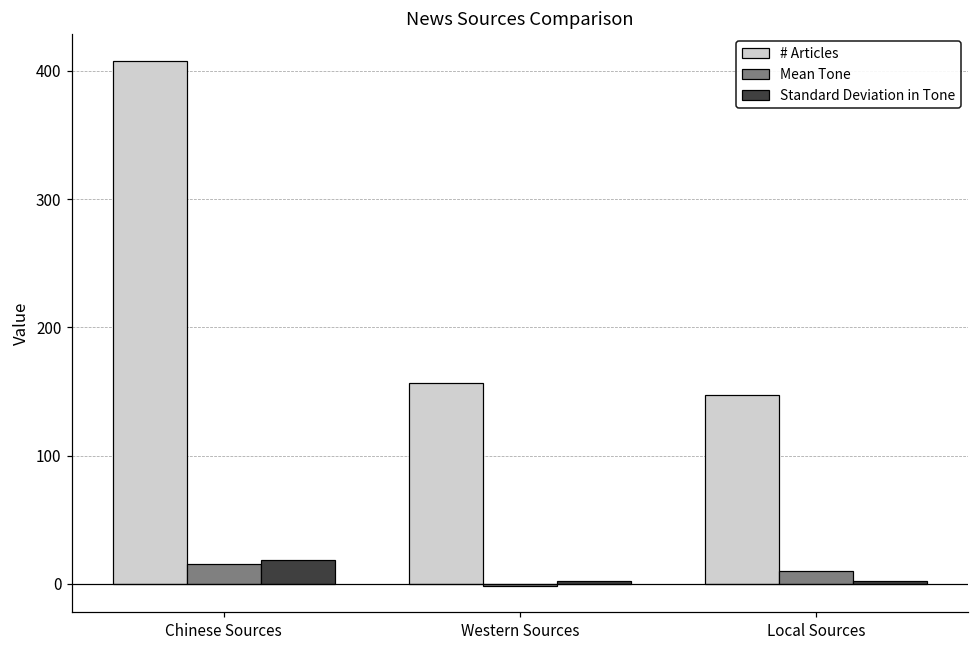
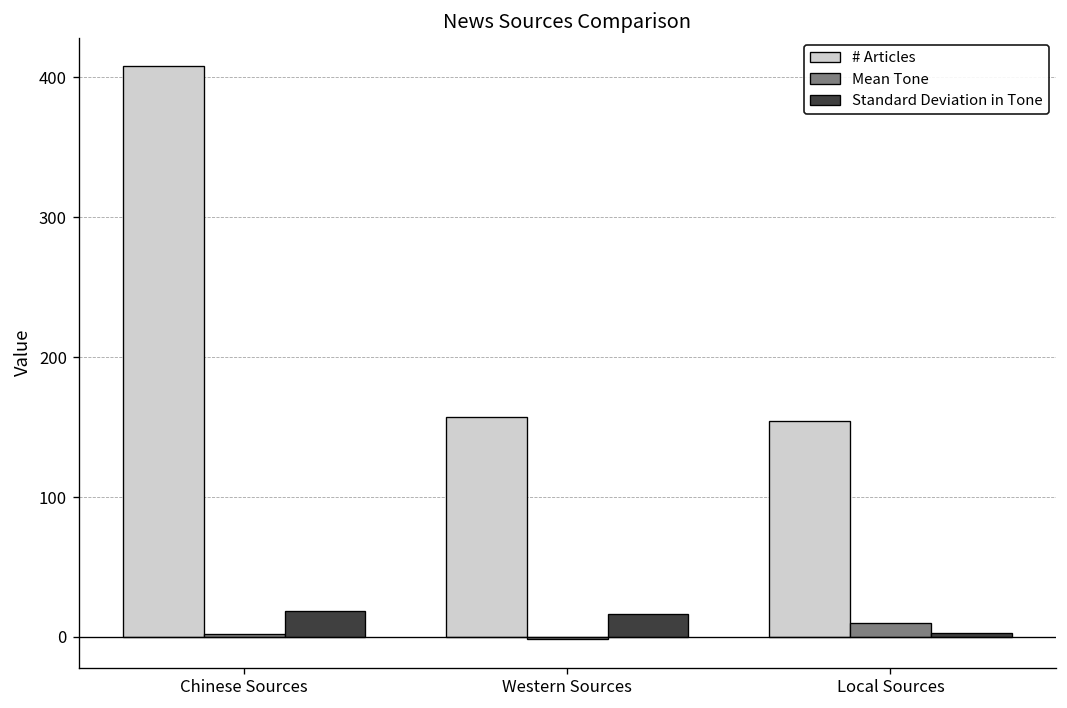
Mean Tone, Chinese Sources: 15 -> 2
Standard Deviation in Tone, Western Sources: 2 -> 16
# Articles, Local Sources: 147 -> 154
